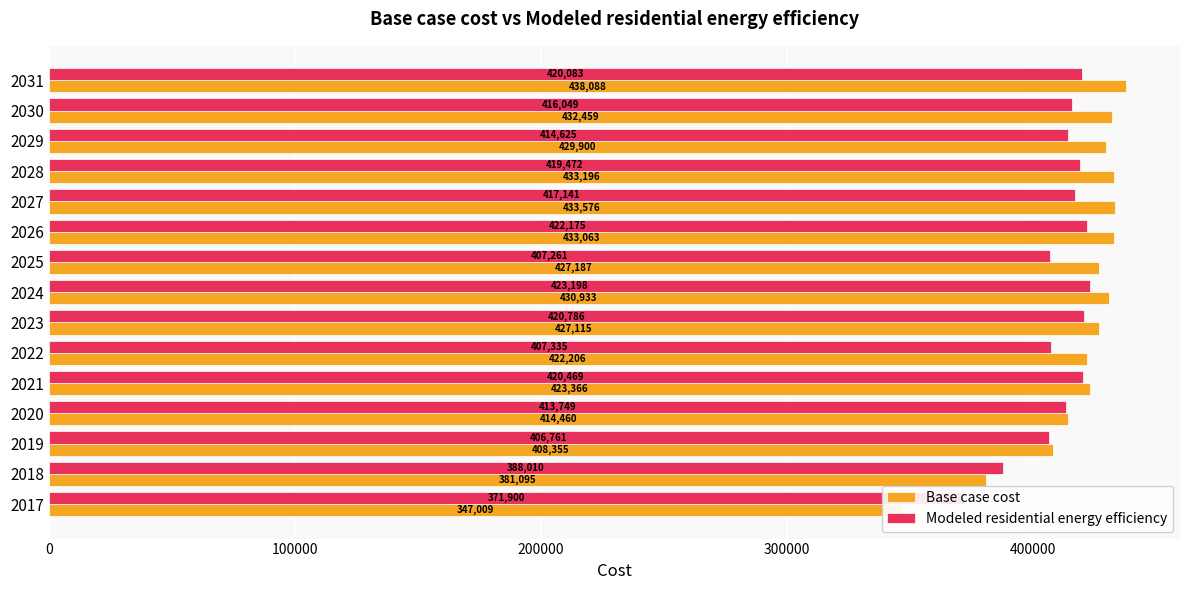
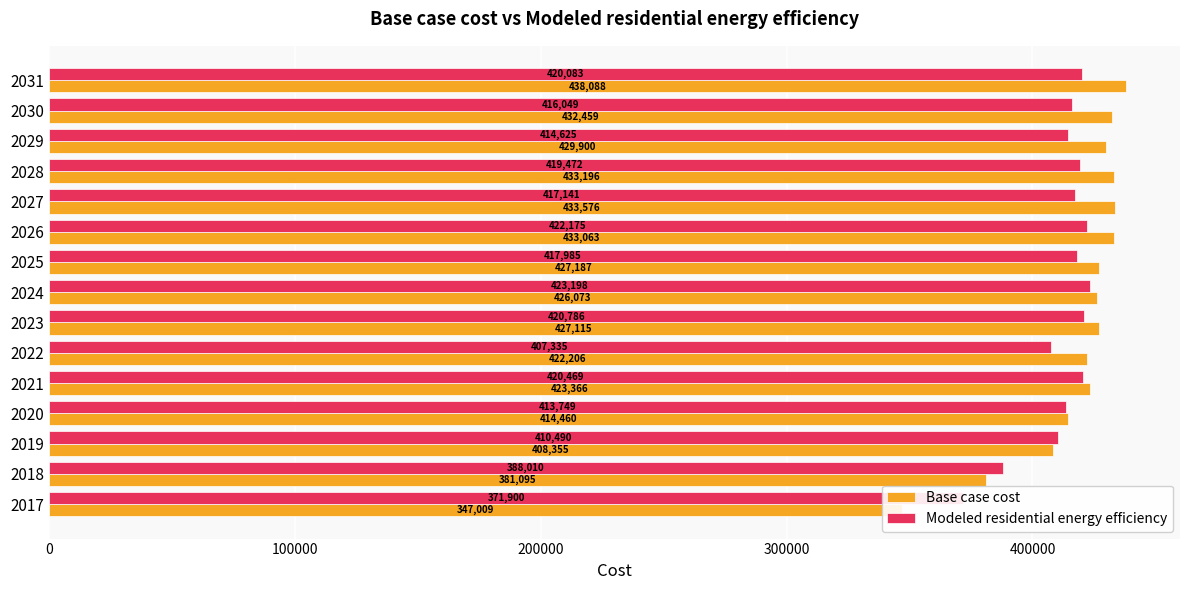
Modeled residential energy efficiency, 2025: 407,261 -> 417,985
Base case cost, 2024: 430,933 -> 426,073
Modeled residential energy efficiency, 2019: 406,761 -> 410,490
